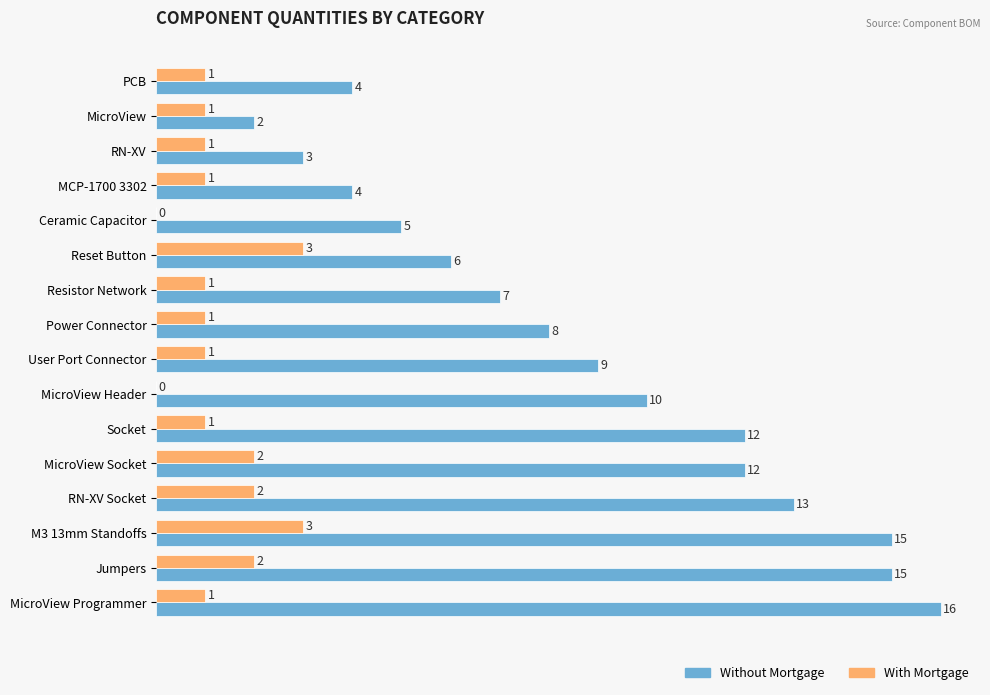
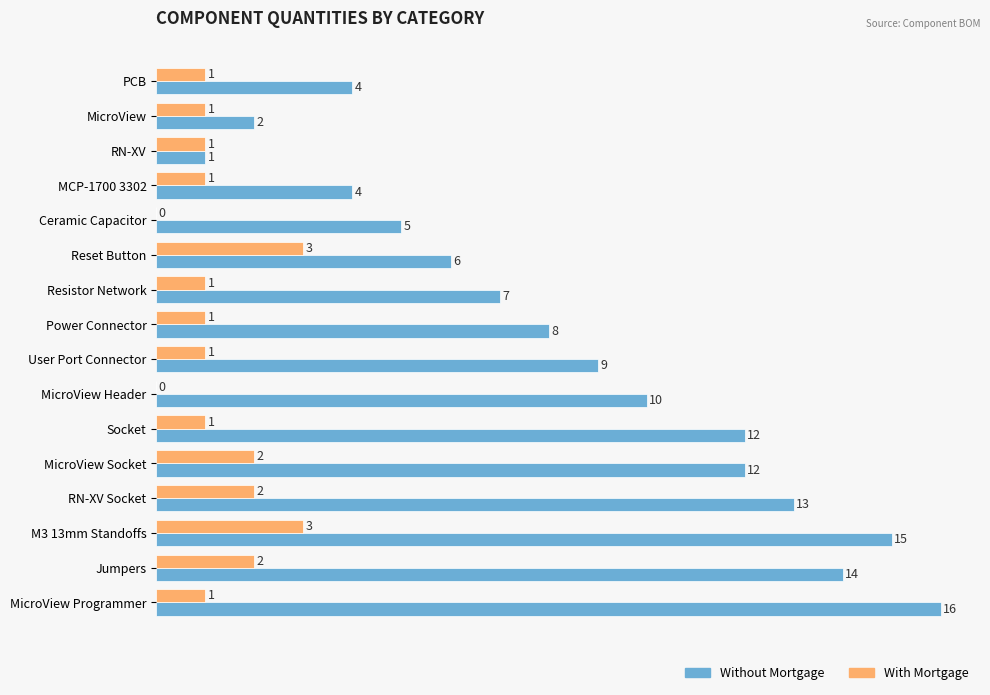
Without Mortgage, RN-XV: 3 -> 1
Without Mortgage, Jumpers: 15 -> 14
